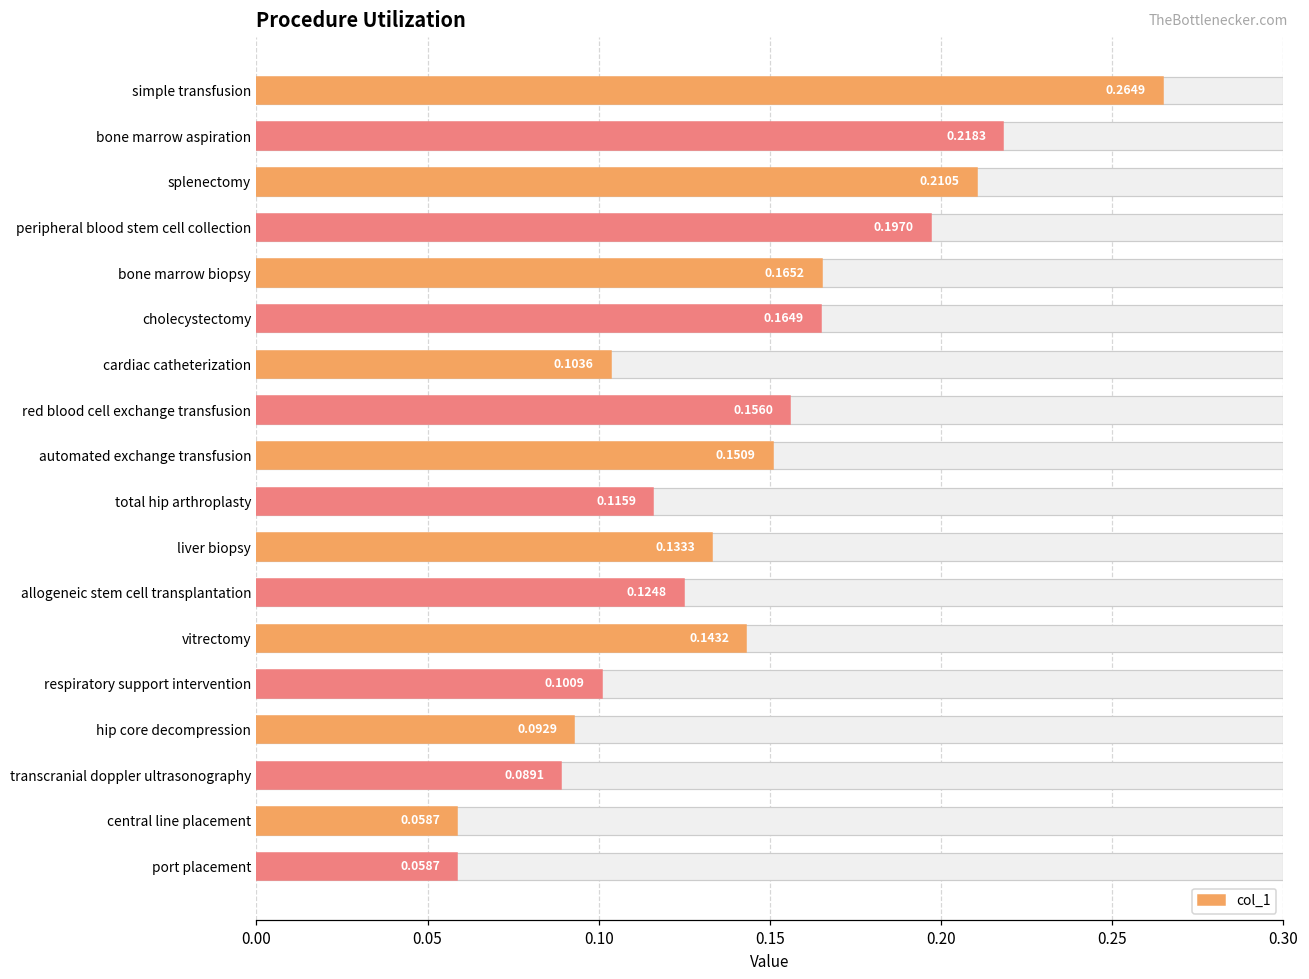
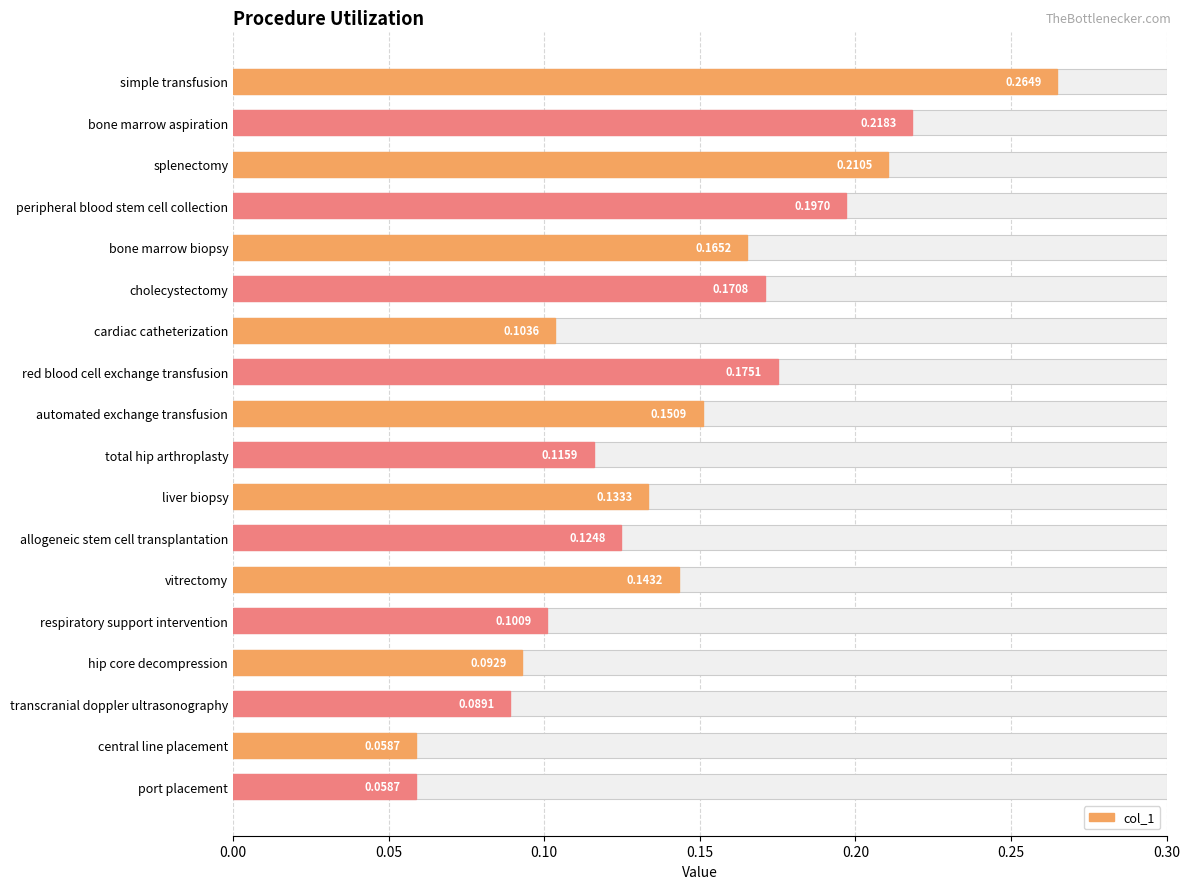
col_1, cholecystectomy: 0.1649 -> 0.1708
col_1, red blood cell exchange transfusion: 0.1560 -> 0.1751
